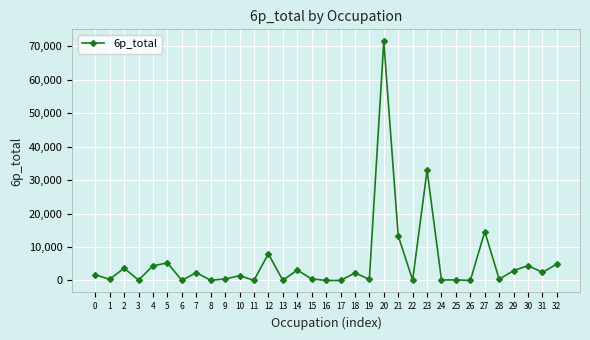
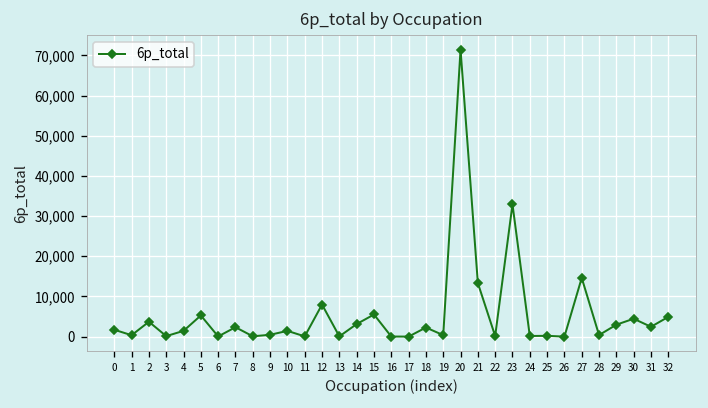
4: 4,000 -> 1,000
15: 0 -> 6,000
